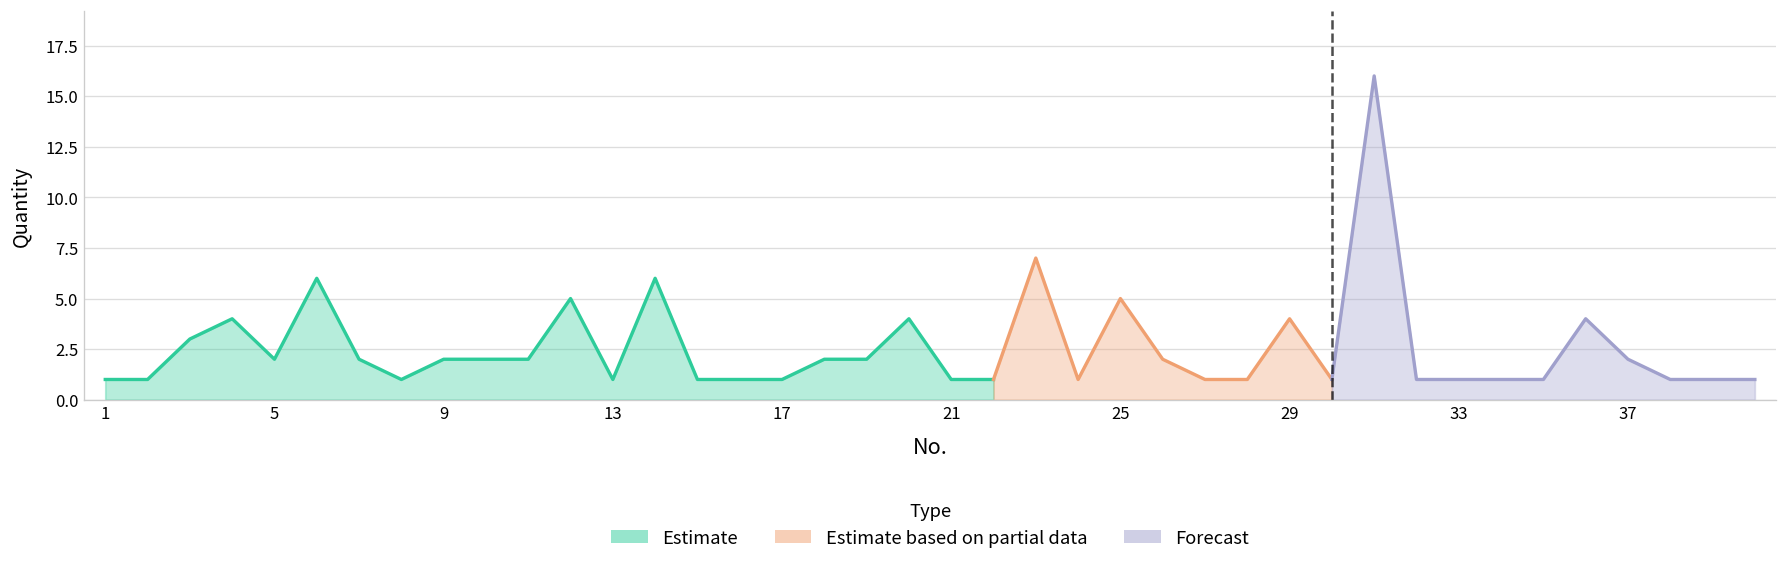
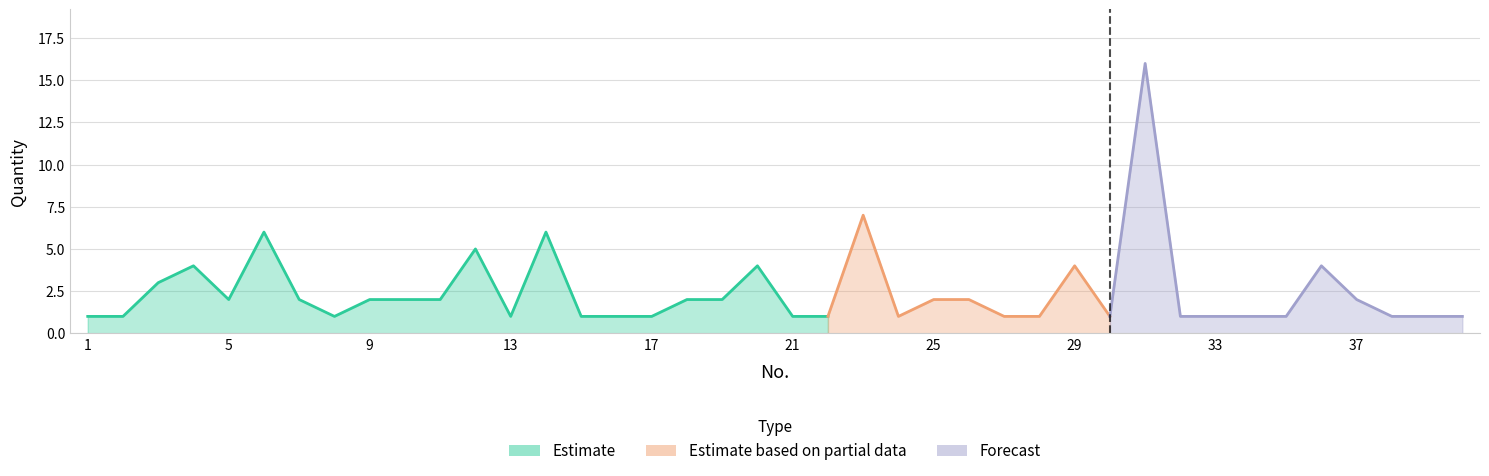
Estimate based on partial data, 25: 5 -> 2
